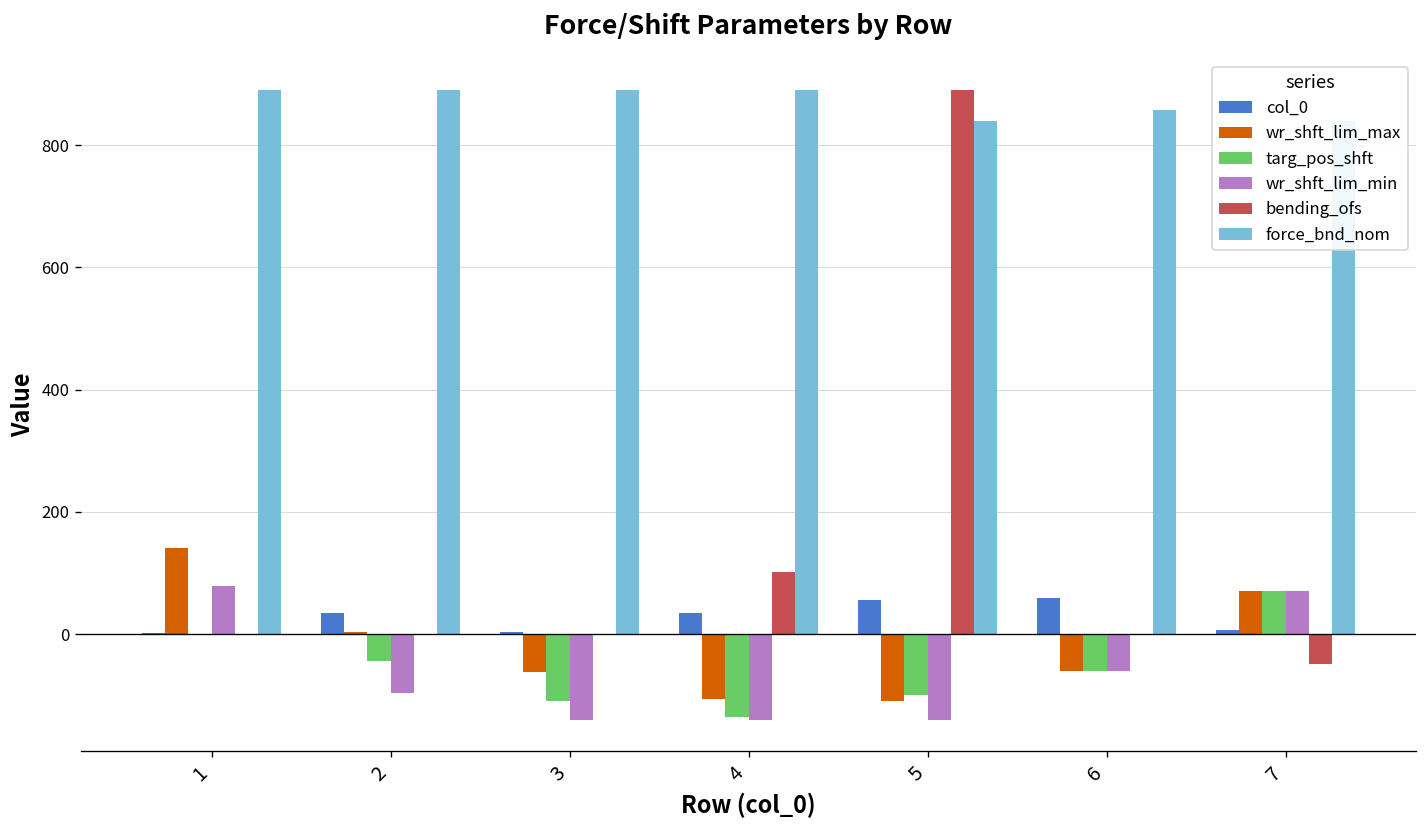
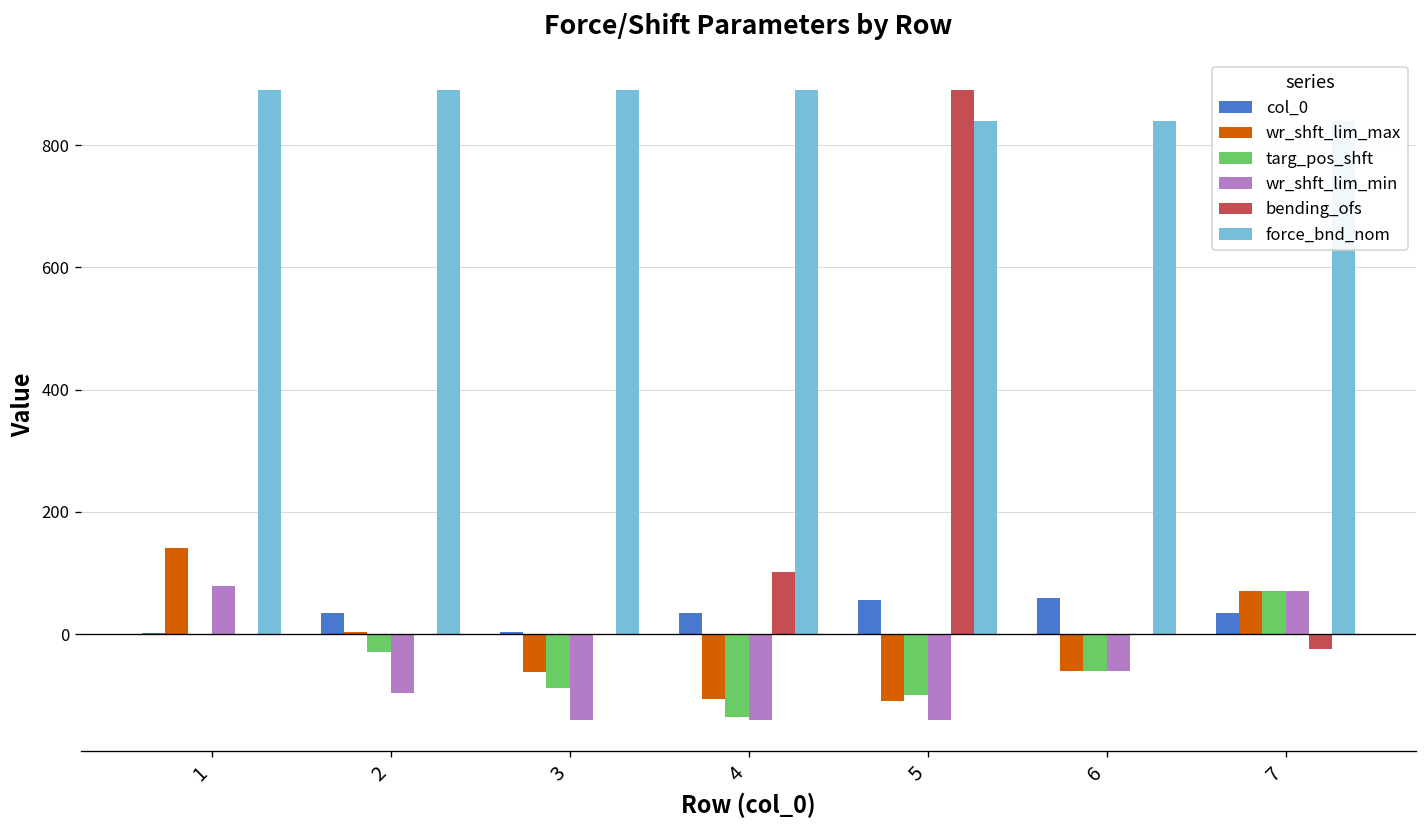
targ_pos_shft, 2: -40 -> -30
targ_pos_shft, 3: -110 -> -90
force_bnd_nom, 6: 860 -> 840
col_0, 7: 10 -> 30
bending_ofs, 7: -50 -> -30
